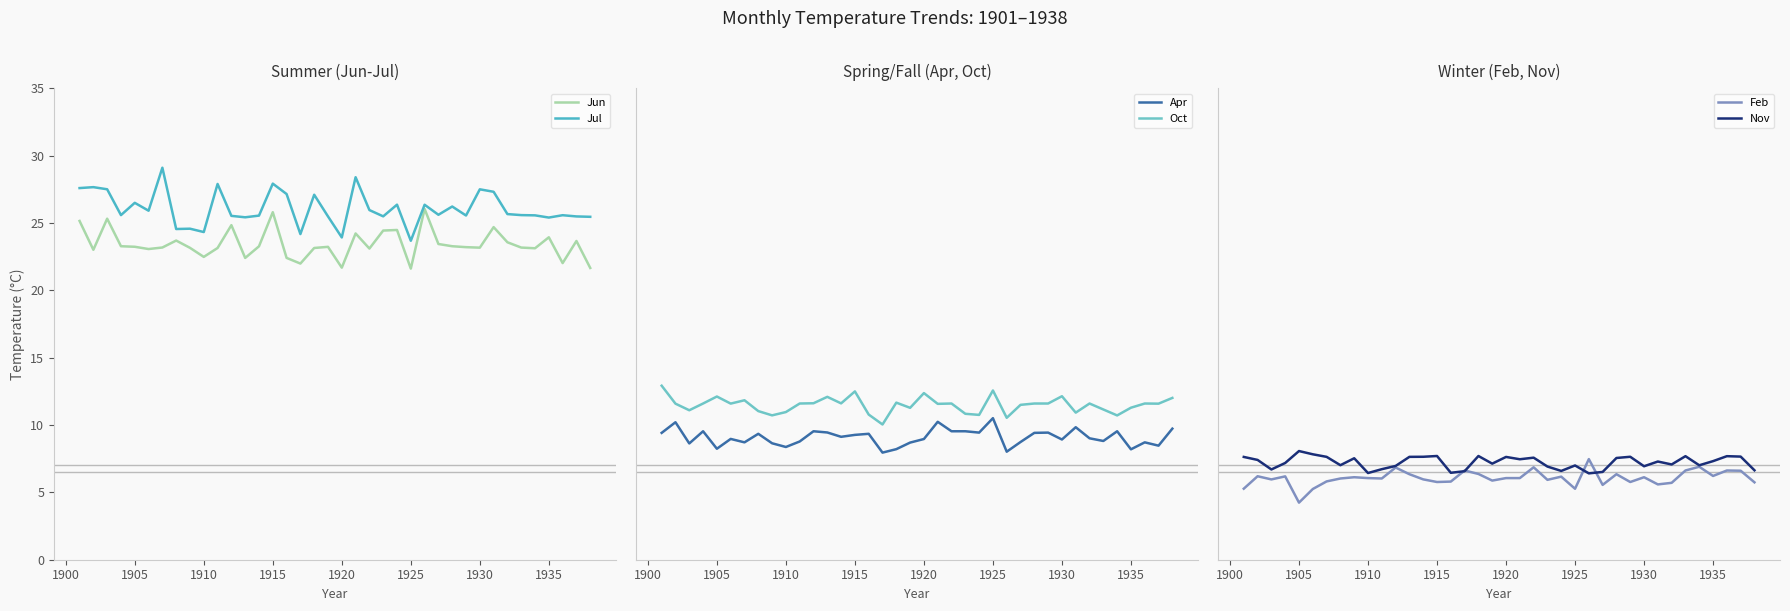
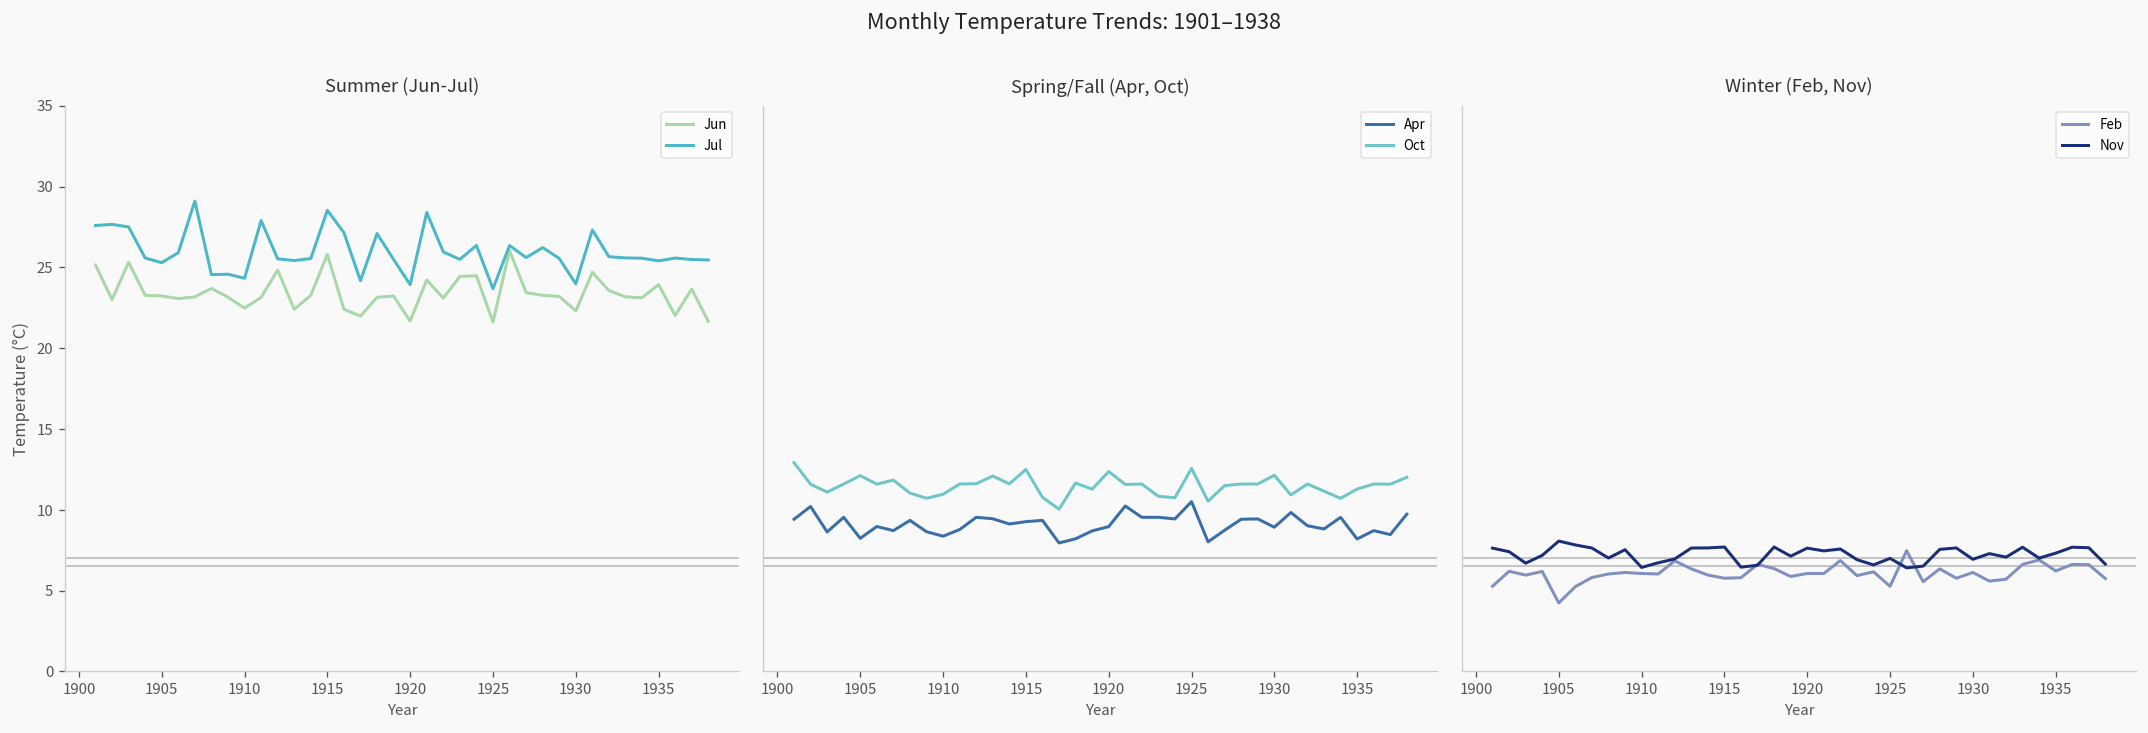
Summer (Jun-Jul), Jul, 1905: 26.5 -> 25.3
Summer (Jun-Jul), Jul, 1915: 27.9 -> 28.5
Summer (Jun-Jul), Jun, 1930: 23.2 -> 22.3
Summer (Jun-Jul), Jul, 1930: 27.5 -> 24.0
